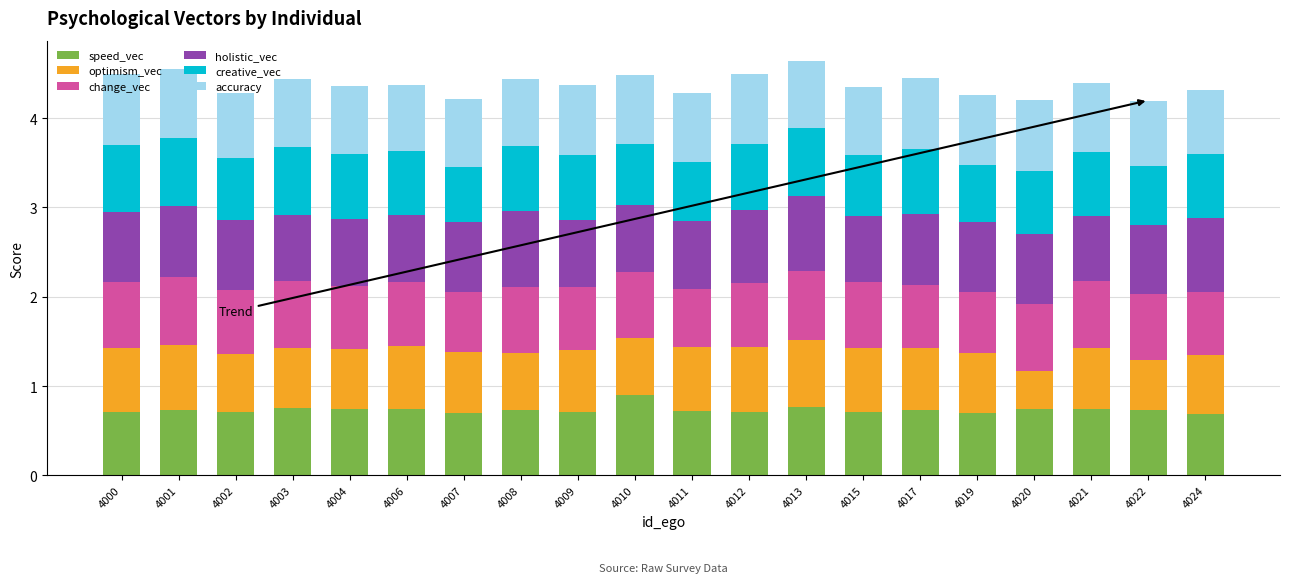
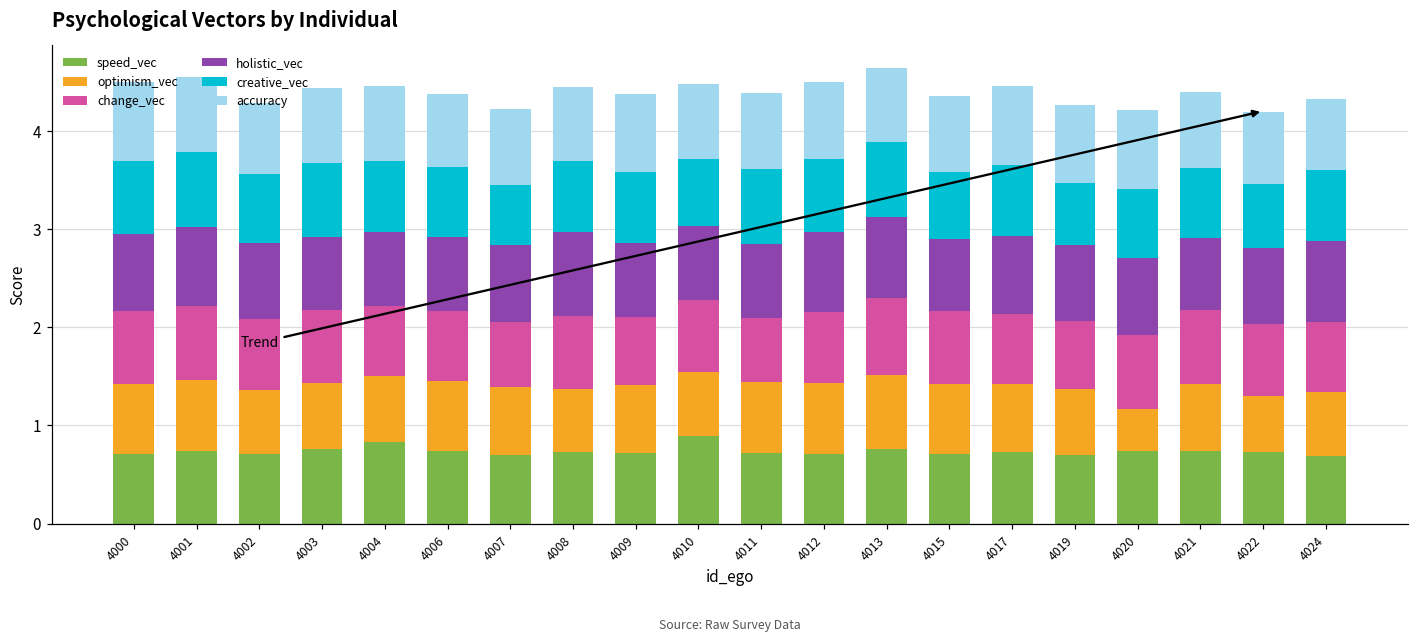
speed_vec, 4004: 0.7 -> 0.8
creative_vec, 4011: 0.7 -> 0.8
